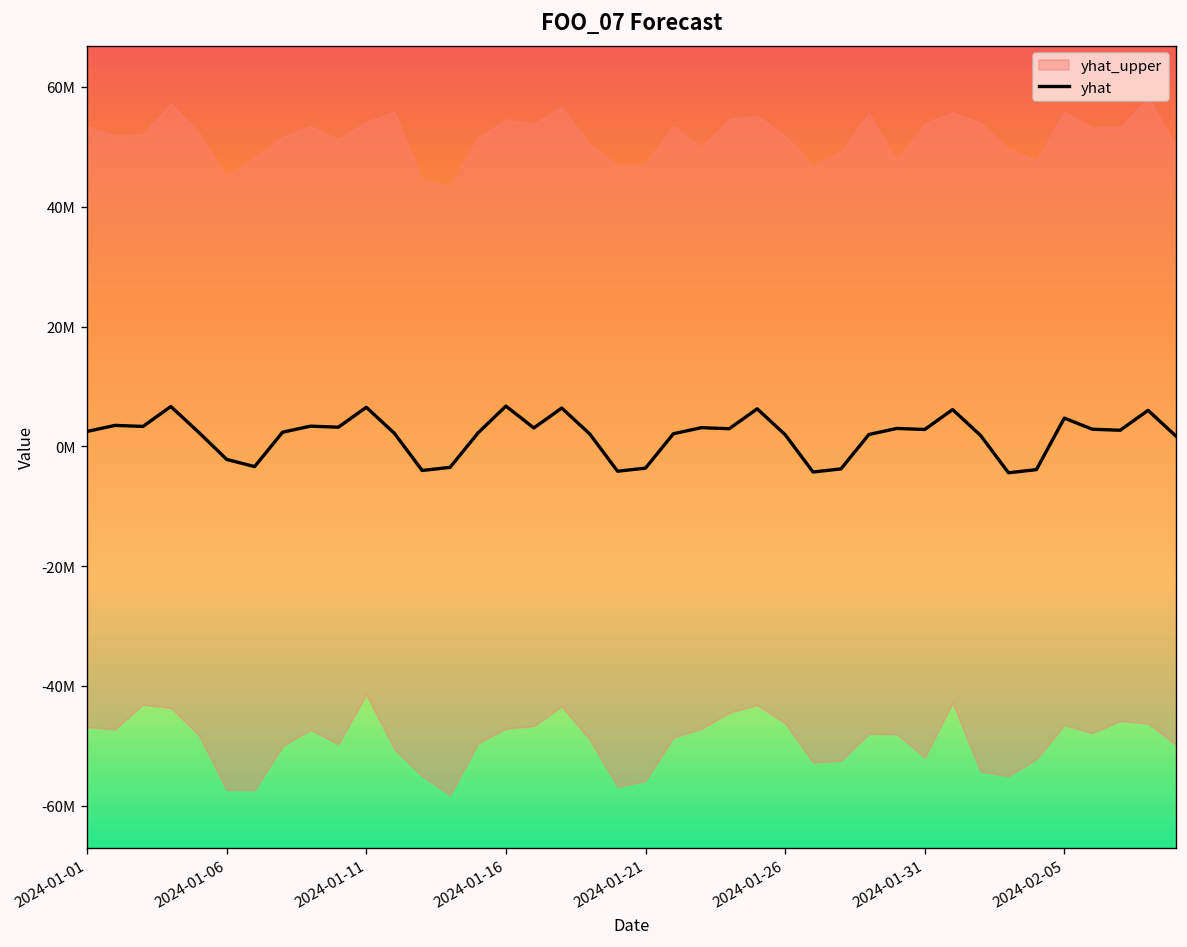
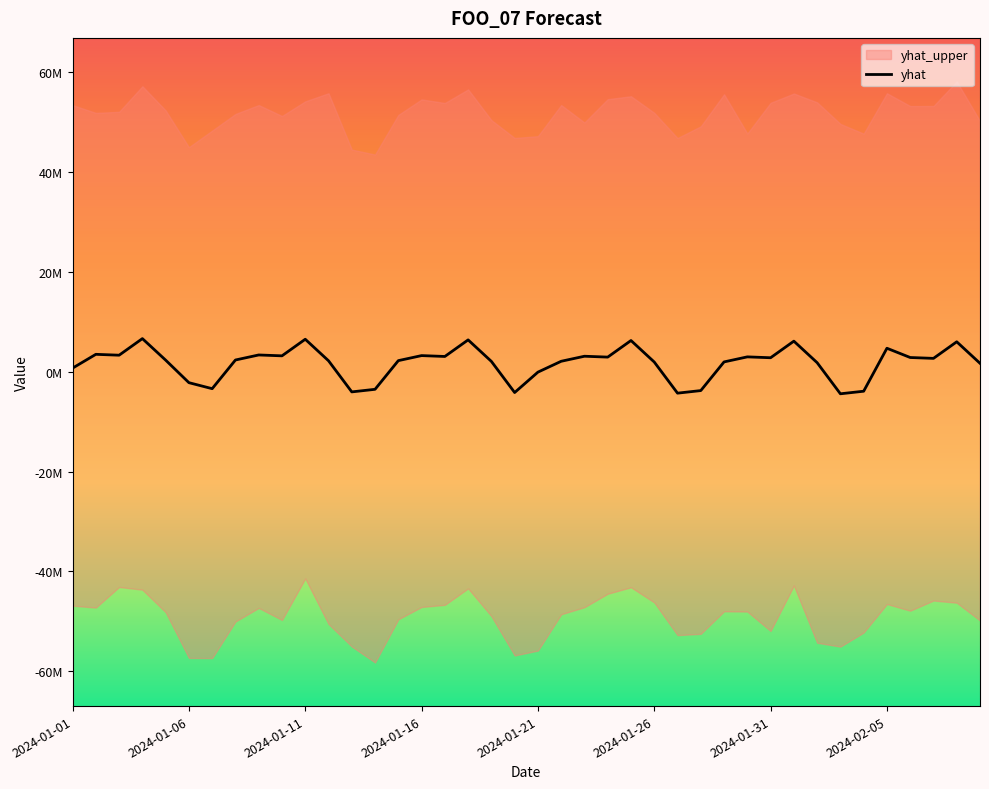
yhat, 2024-01-01: 2000000 -> 1000000
yhat, 2024-01-16: 7000000 -> 3000000
yhat, 2024-01-21: -4000000 -> 0
